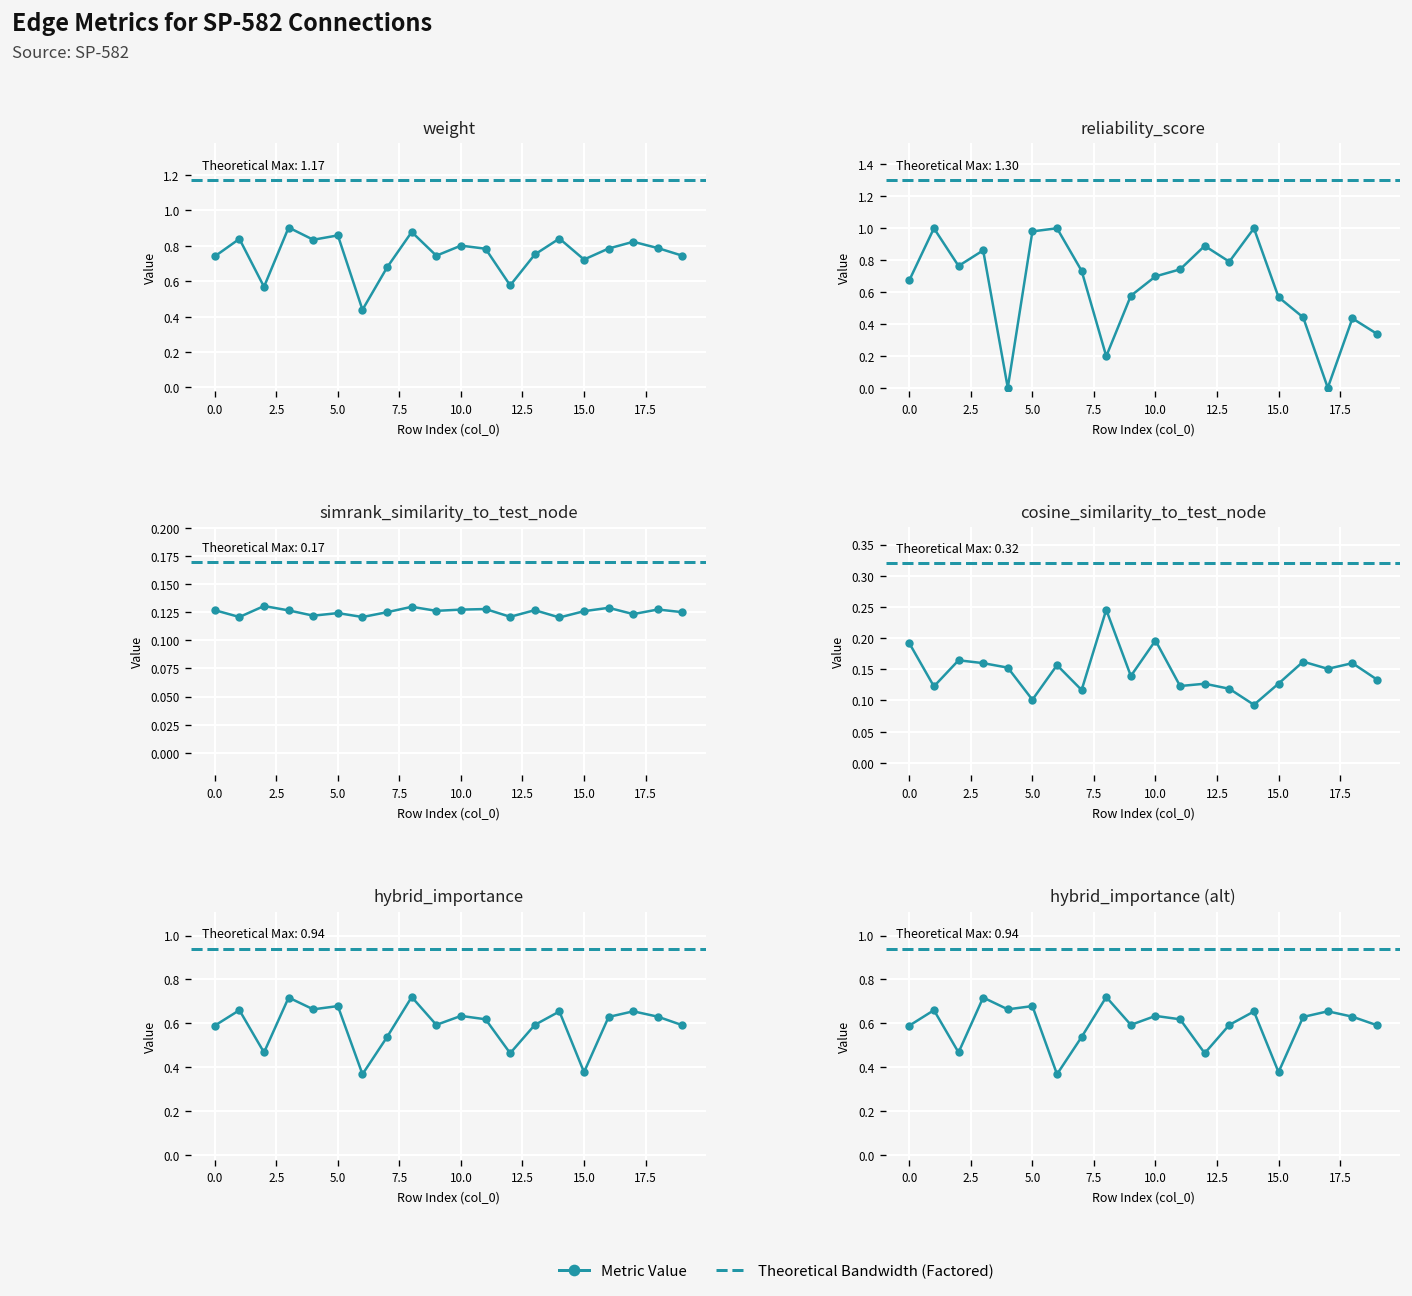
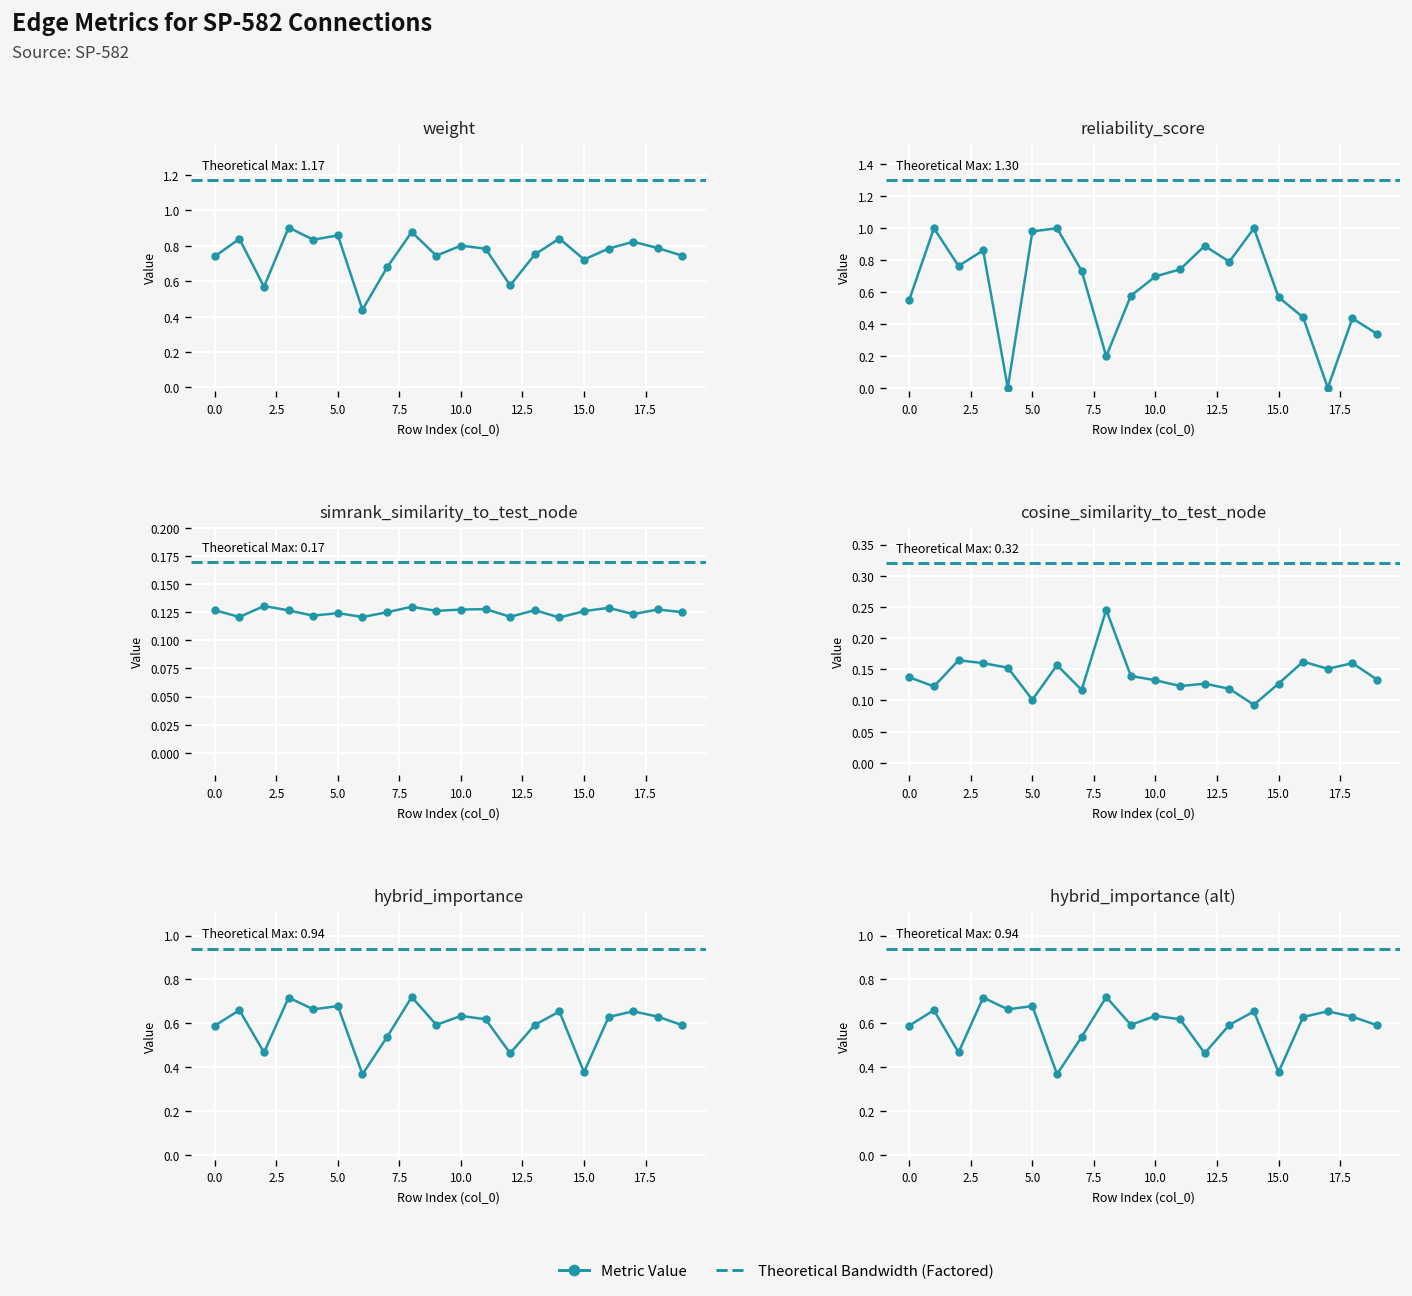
reliability_score, 0.0: 0.67 -> 0.55
cosine_similarity_to_test_node, 0.0: 0.19 -> 0.14
cosine_similarity_to_test_node, 10.0: 0.20 -> 0.13
